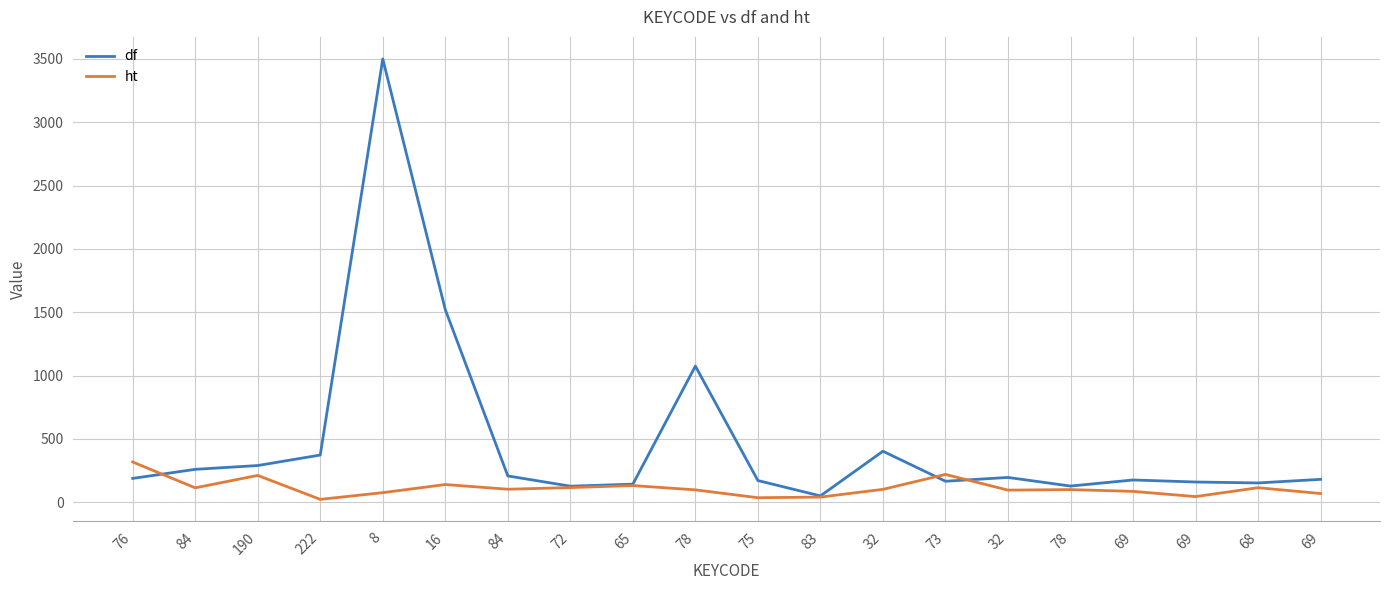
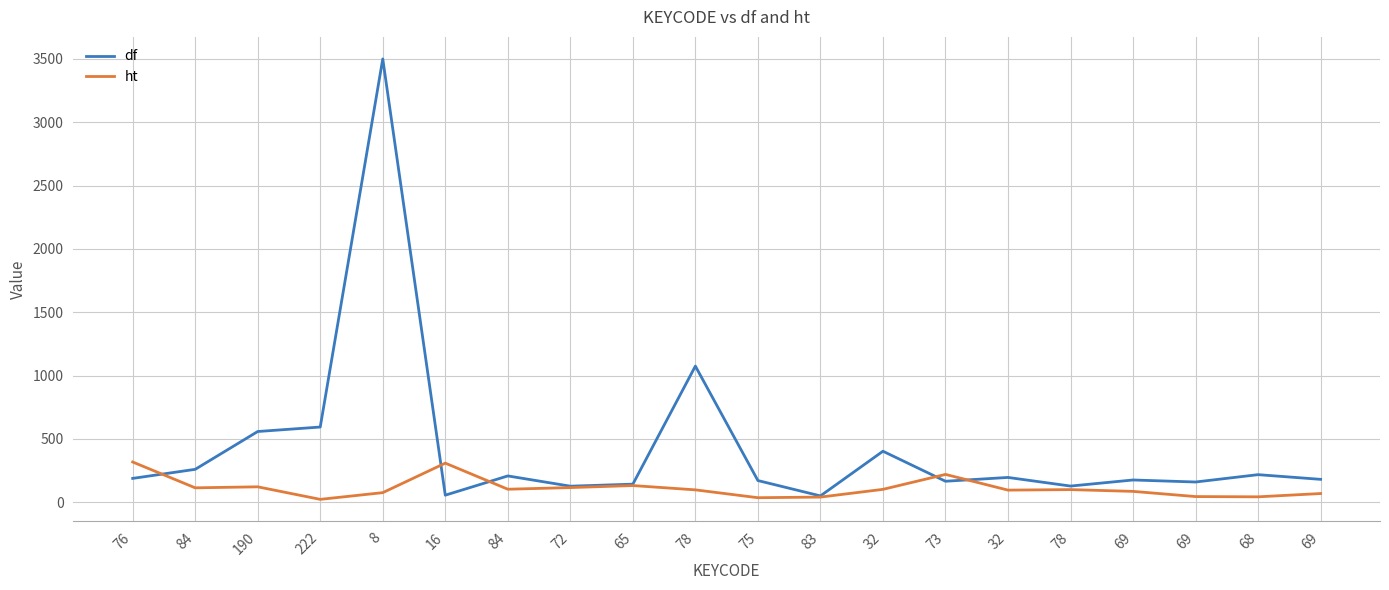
df, 190: 290 -> 560
ht, 190: 210 -> 120
df, 222: 370 -> 590
df, 16: 1520 -> 60
ht, 16: 140 -> 310
df, 68: 150 -> 220
ht, 68: 120 -> 40
